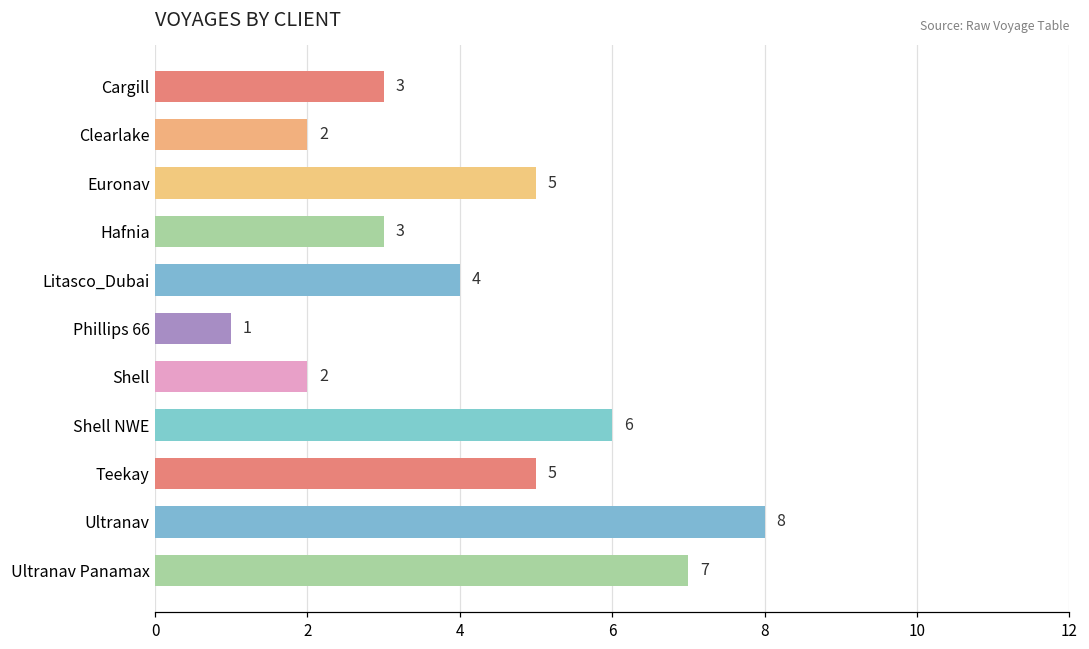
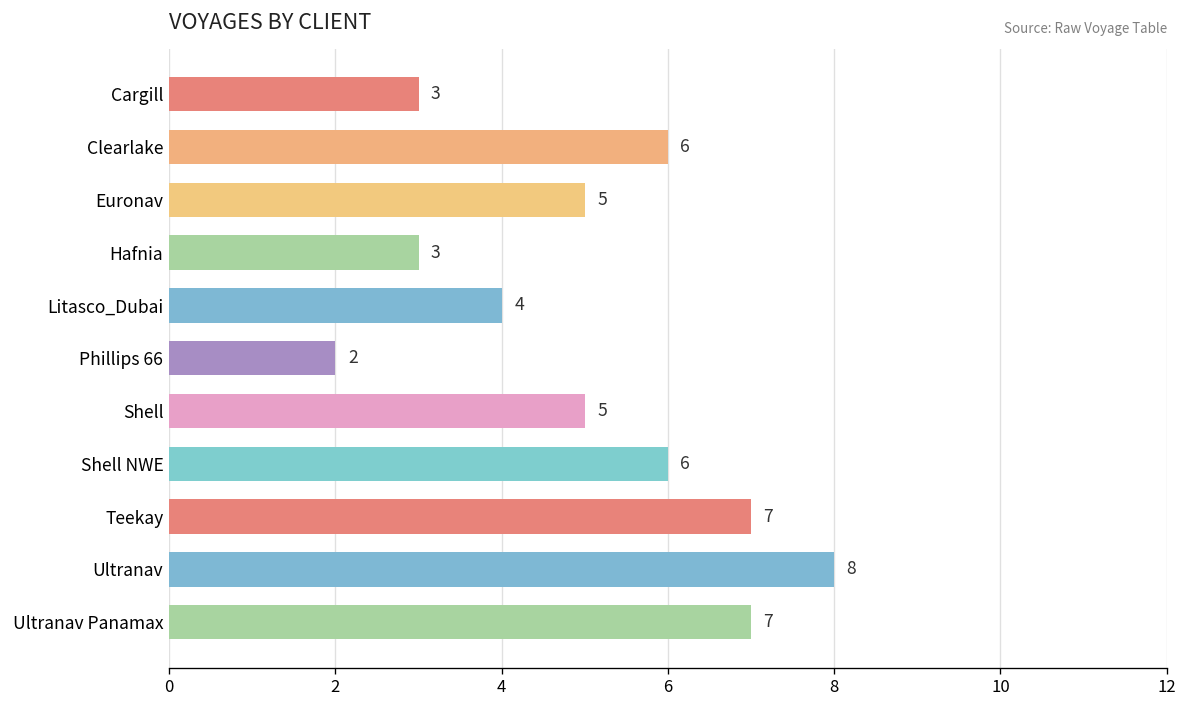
Clearlake: 2 -> 6
Phillips 66: 1 -> 2
Shell: 2 -> 5
Teekay: 5 -> 7
